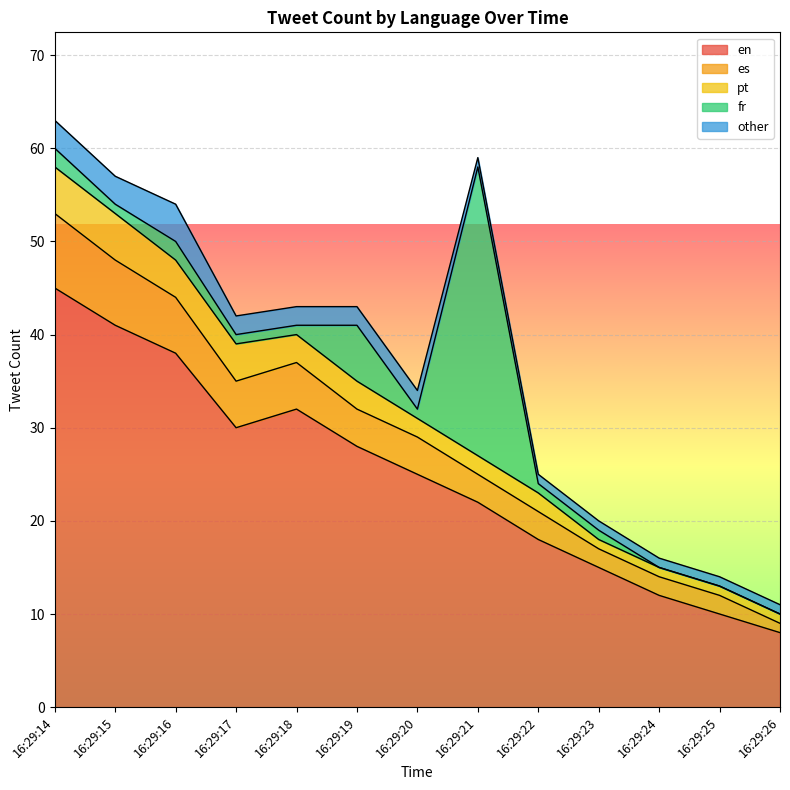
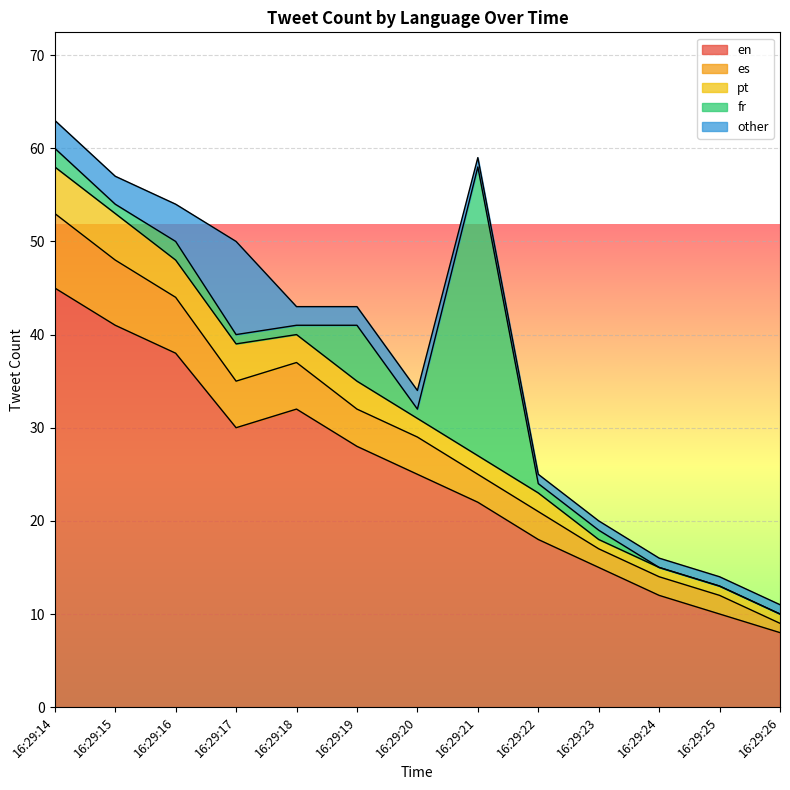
other, 16:29:17: 2 -> 10
